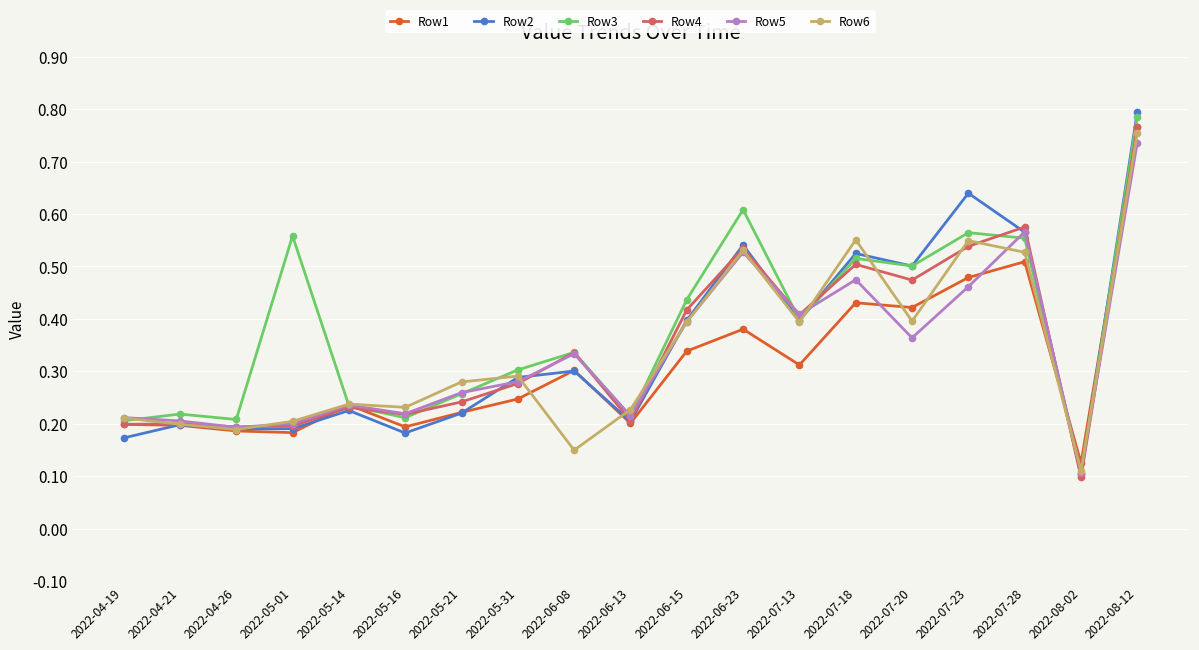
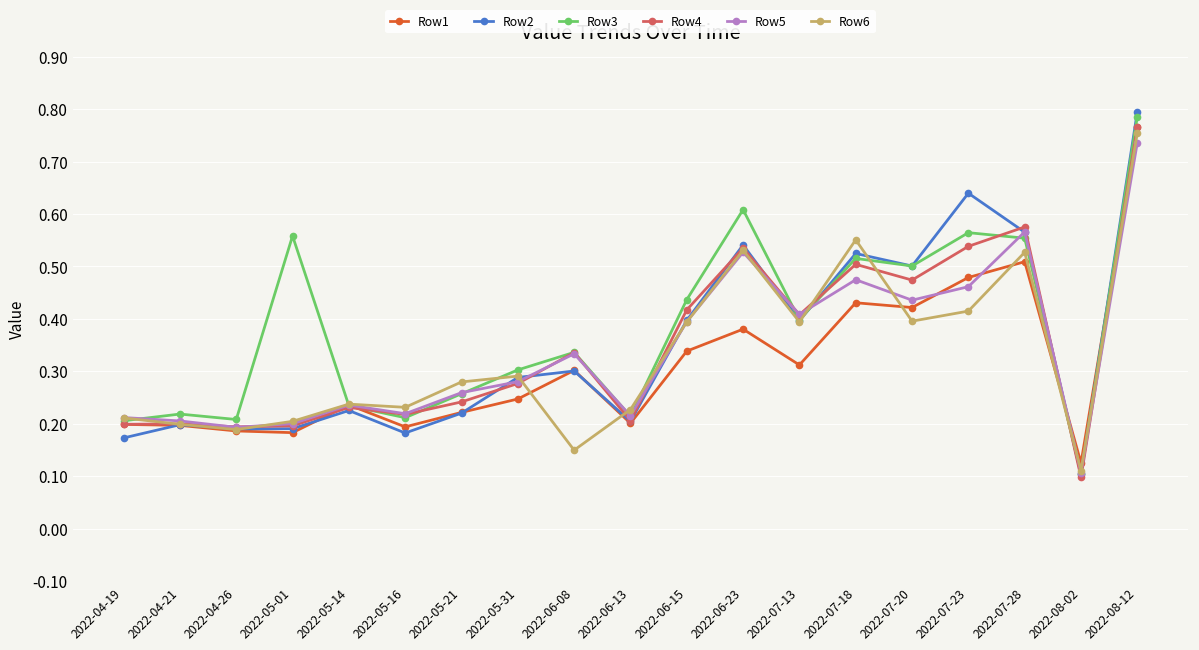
Row5, 2022-07-20: 0.36 -> 0.44
Row6, 2022-07-23: 0.55 -> 0.41
